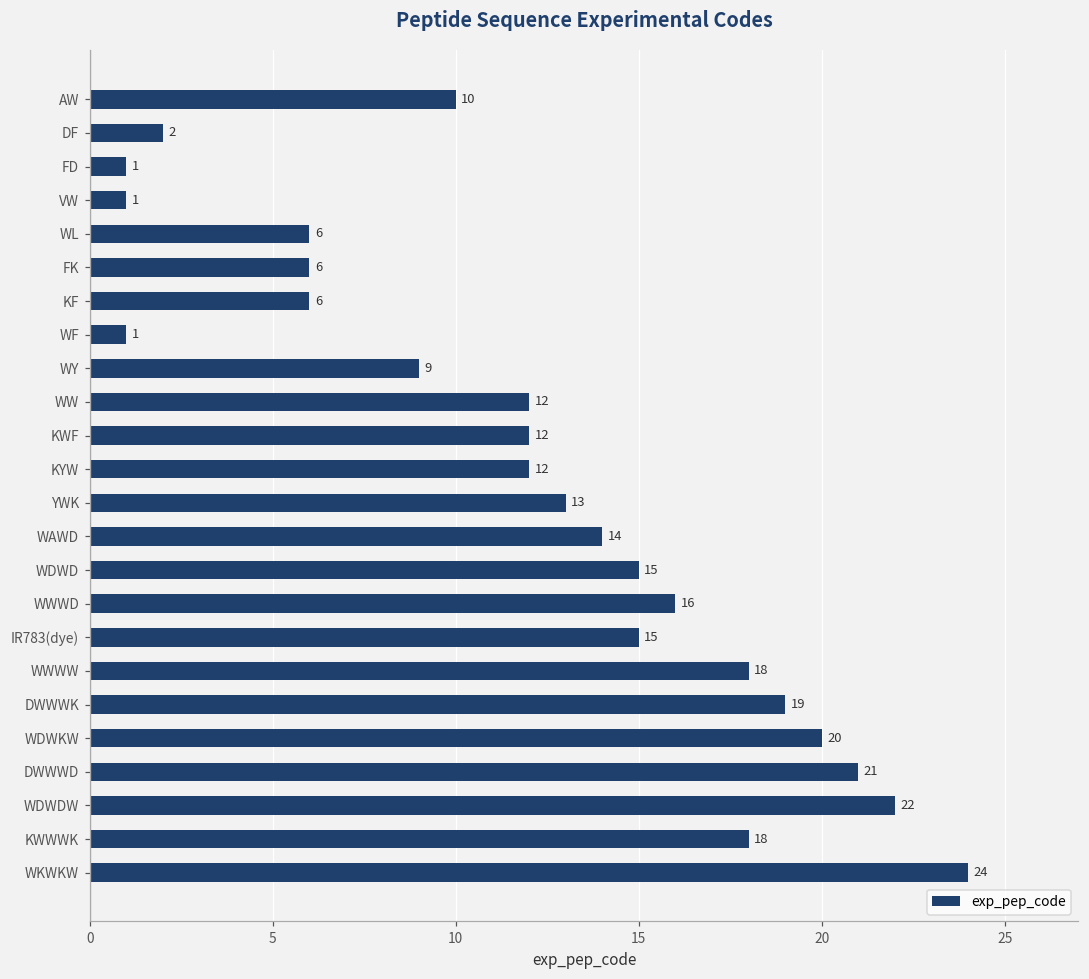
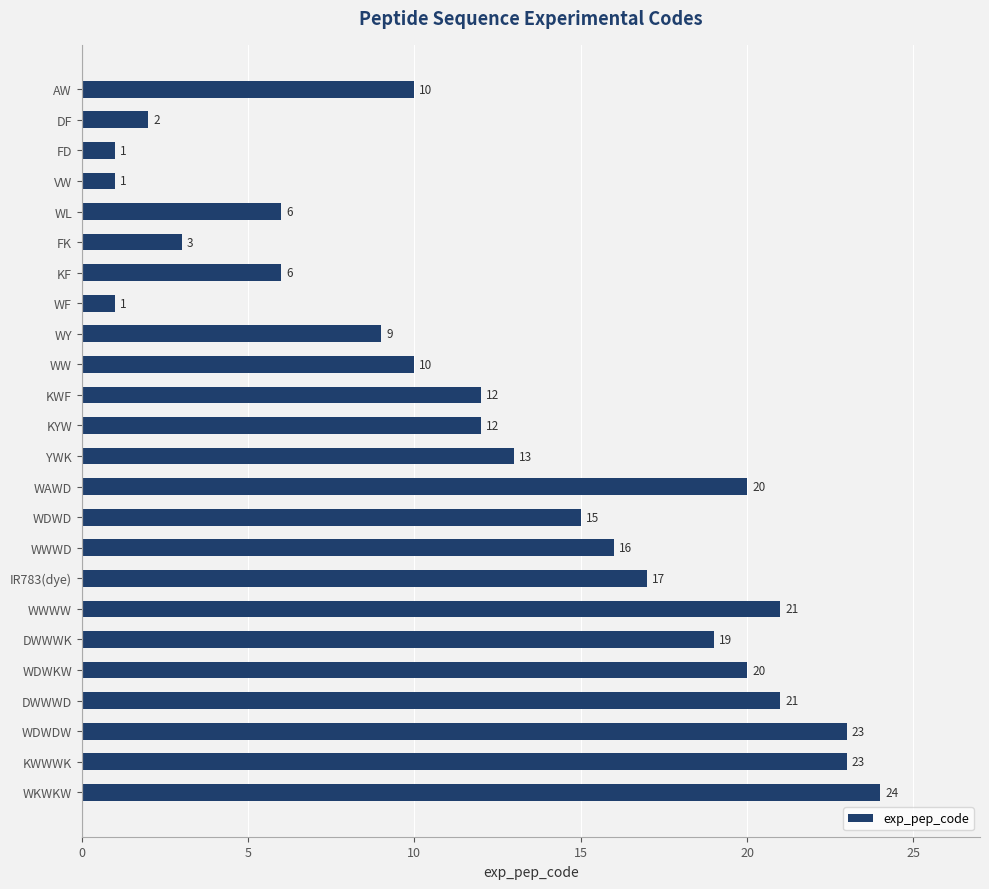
FK: 6 -> 3
WW: 12 -> 10
WAWD: 14 -> 20
IR783(dye): 15 -> 17
WWWW: 18 -> 21
WDWDW: 22 -> 23
KWWWK: 18 -> 23
